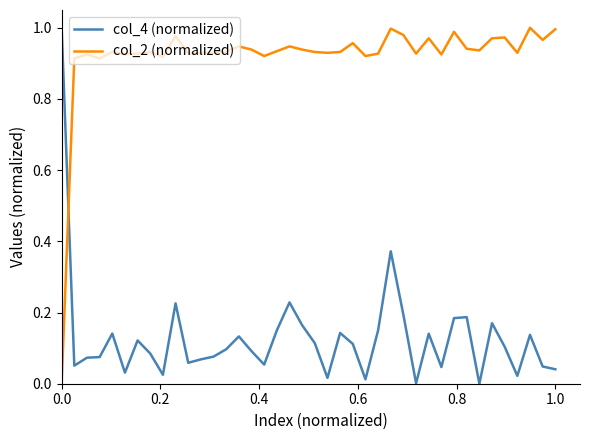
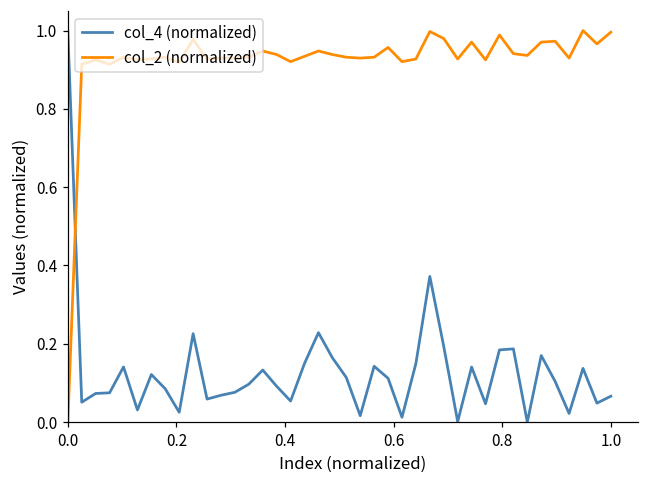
col_4 (normalized), 1.0: 0.04 -> 0.07
